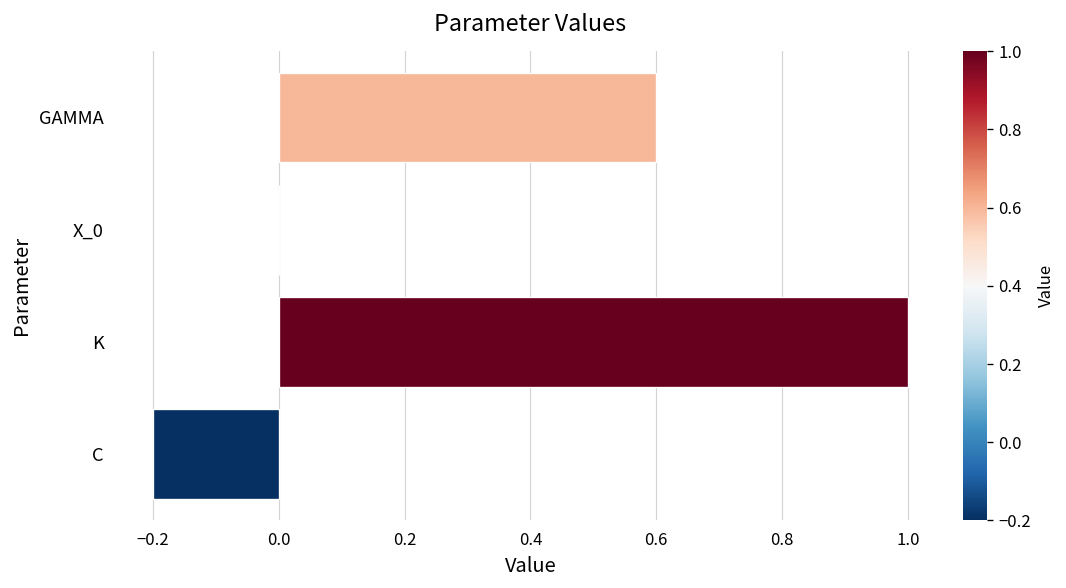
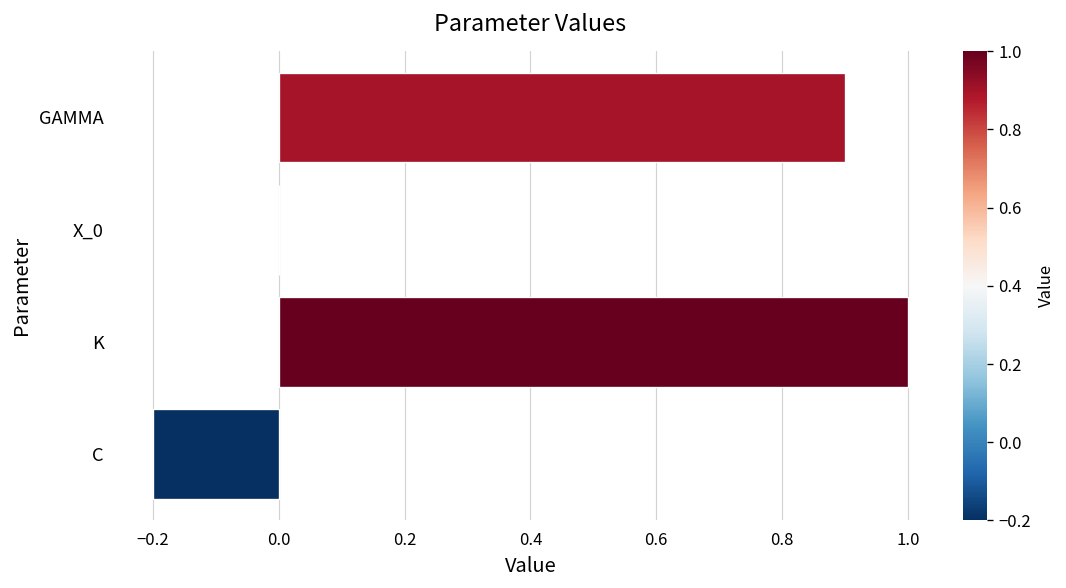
GAMMA: 0.6 -> 0.9
